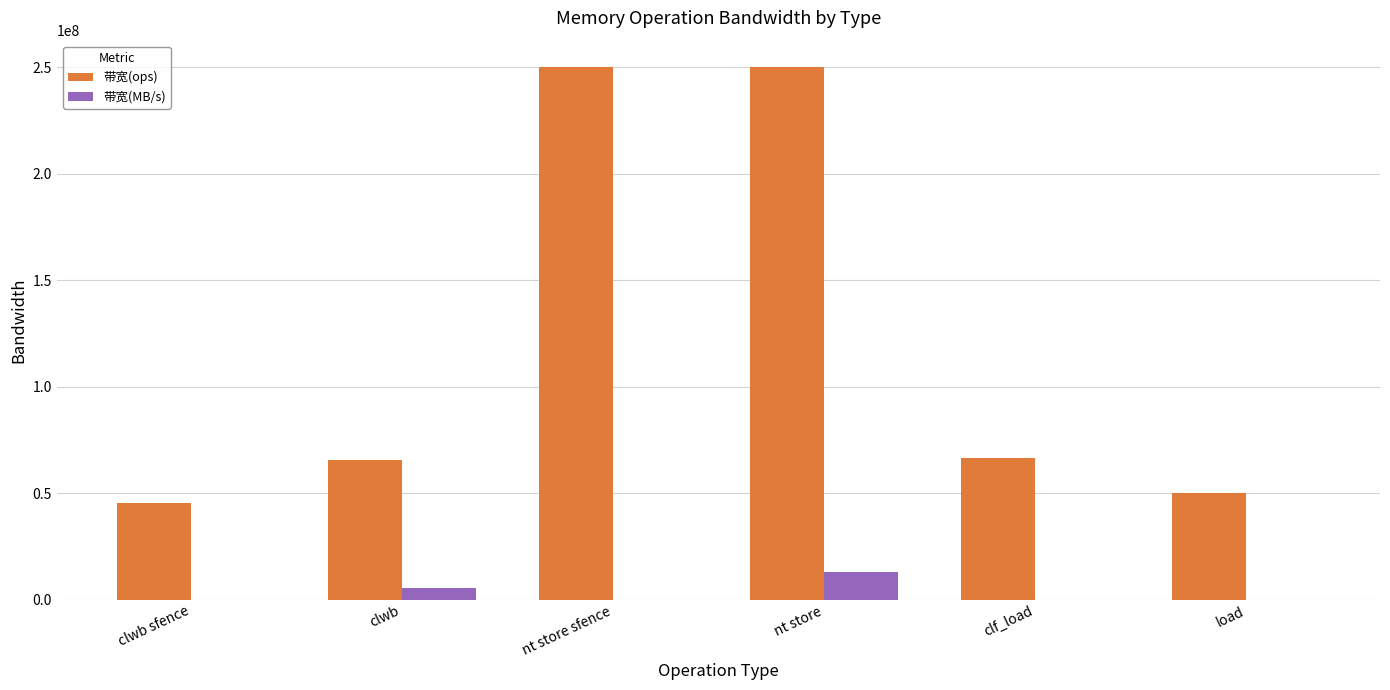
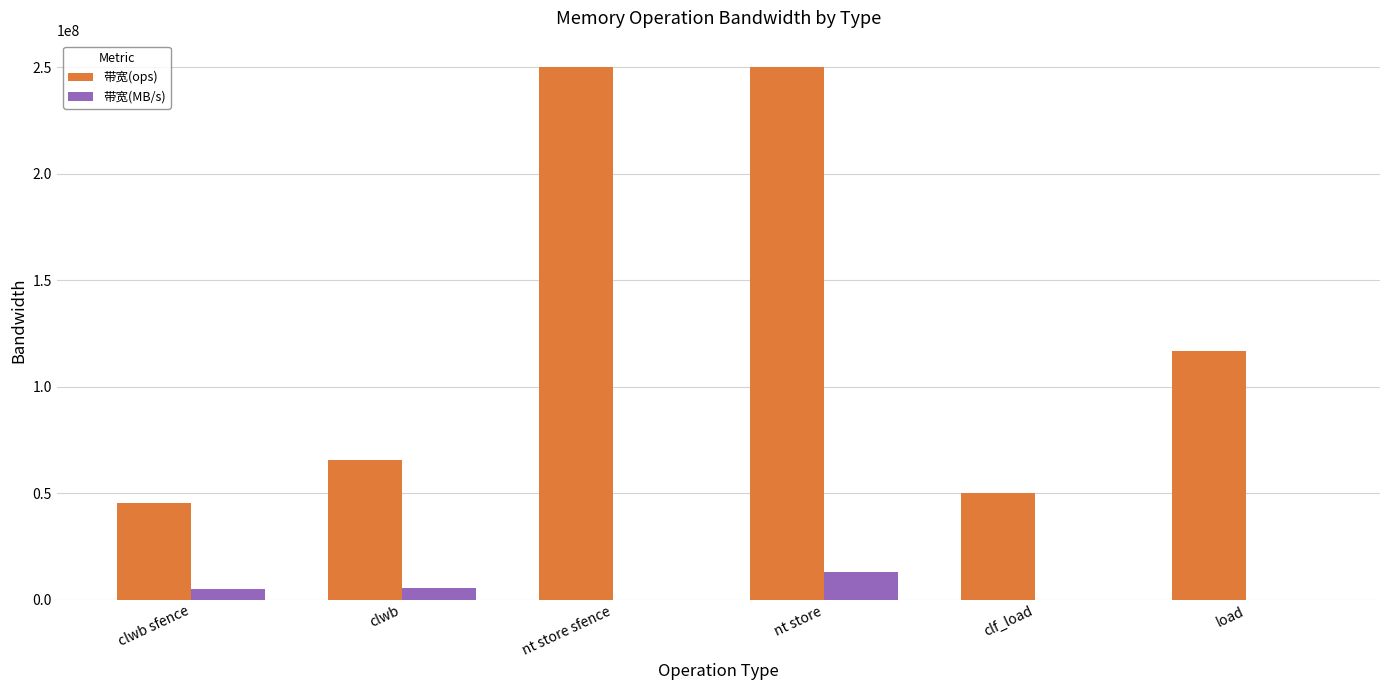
带宽(MB/s), clwb sfence: 0 -> 5000000
带宽(ops), clf_load: 67000000 -> 50000000
带宽(ops), load: 50000000 -> 117000000
